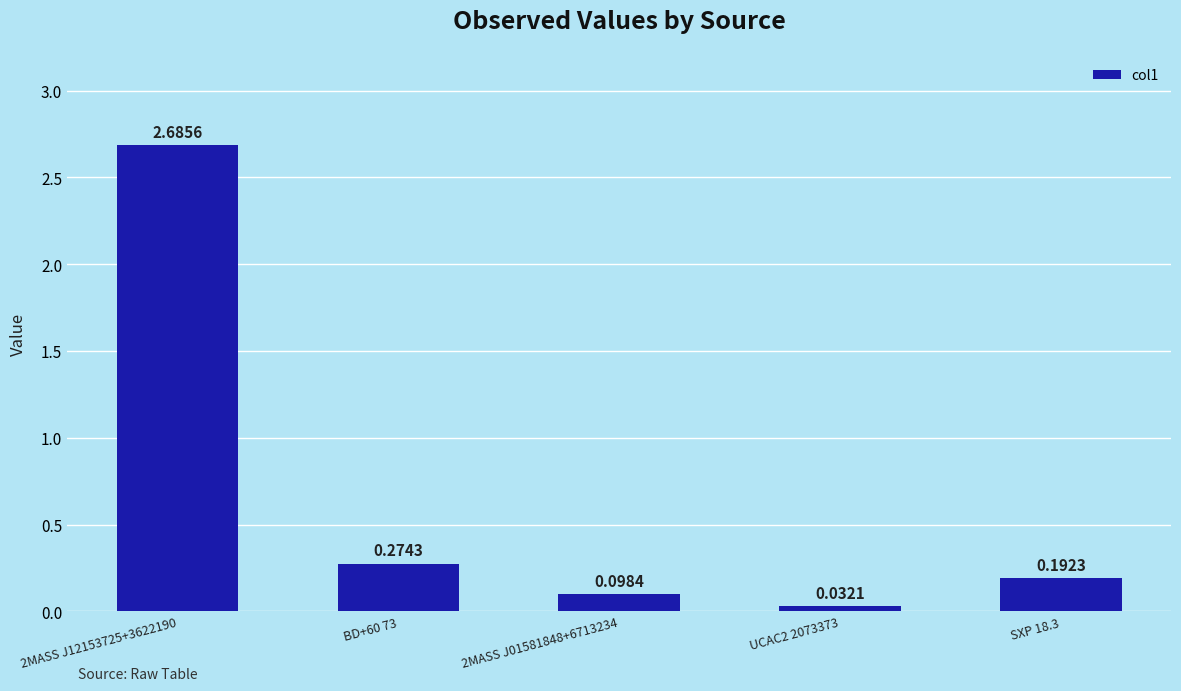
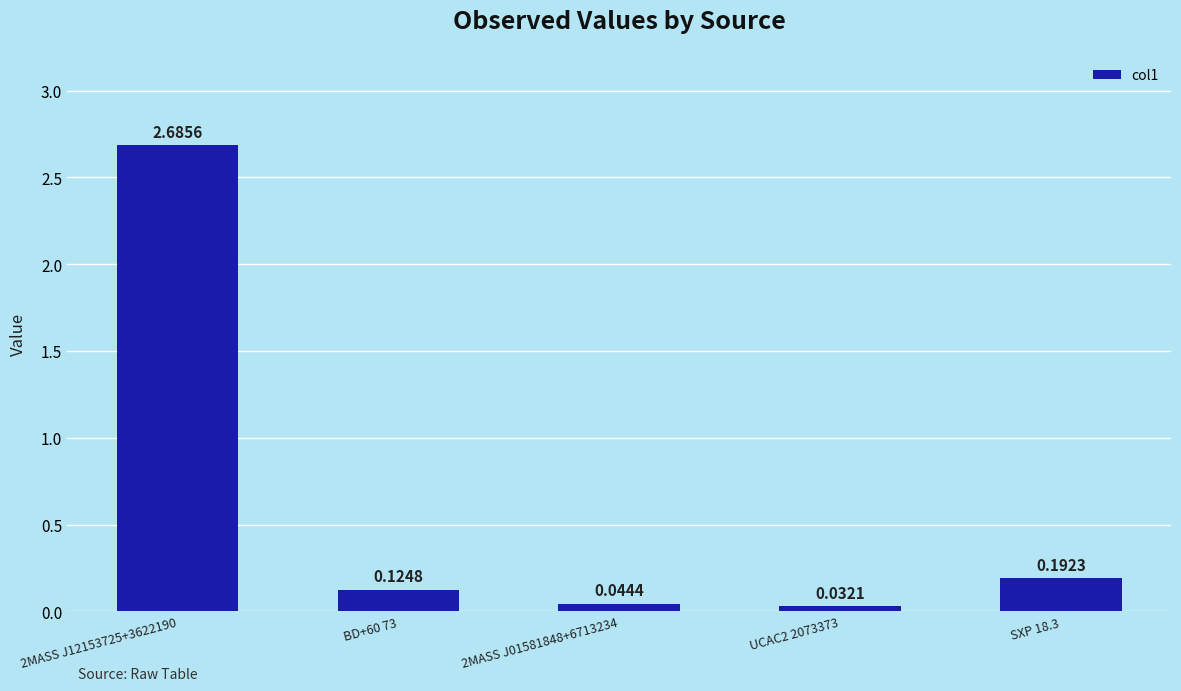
BD+60 73: 0.2743 -> 0.1248
2MASS J01581848+6713234: 0.0984 -> 0.0444
